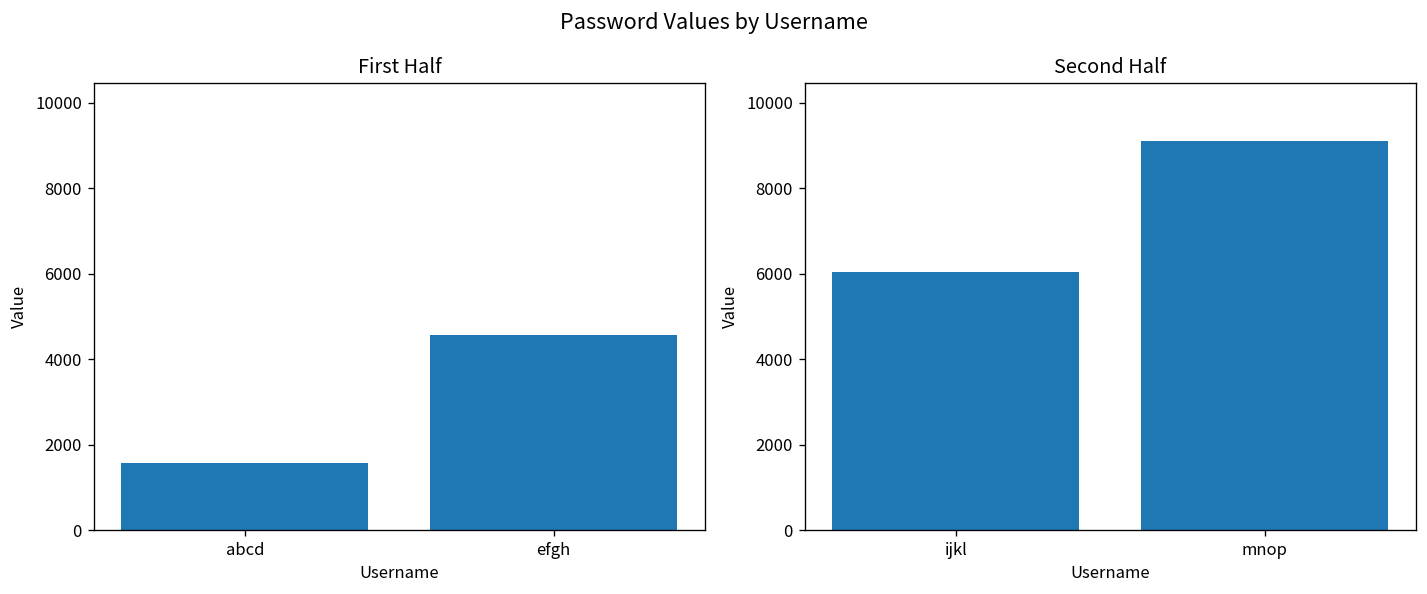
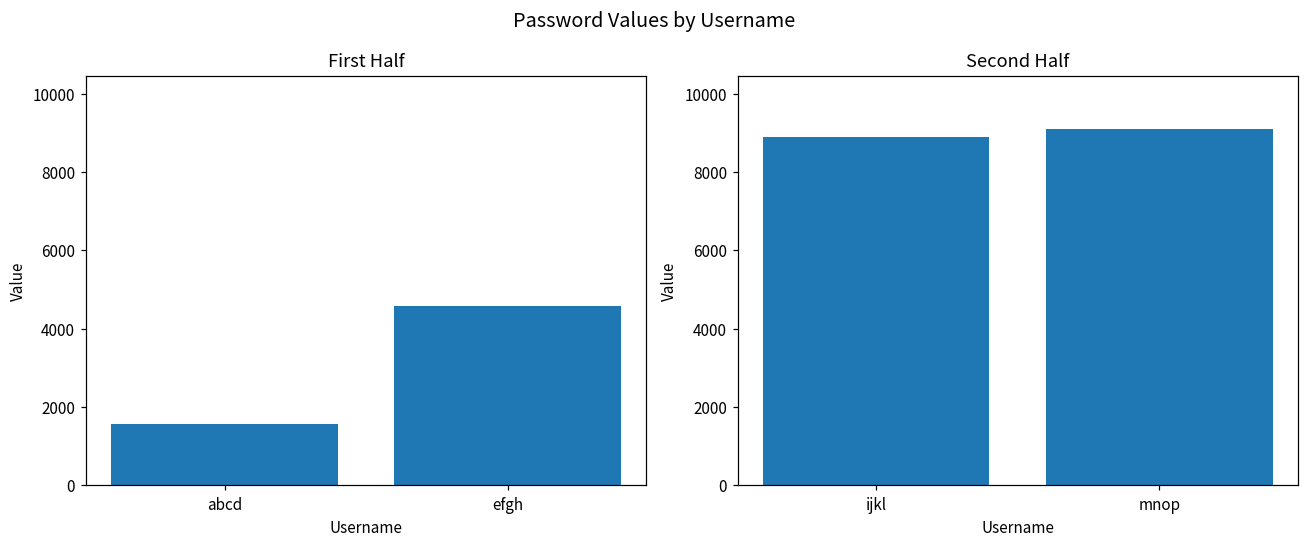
Second Half, ijkl: 6000 -> 8900
